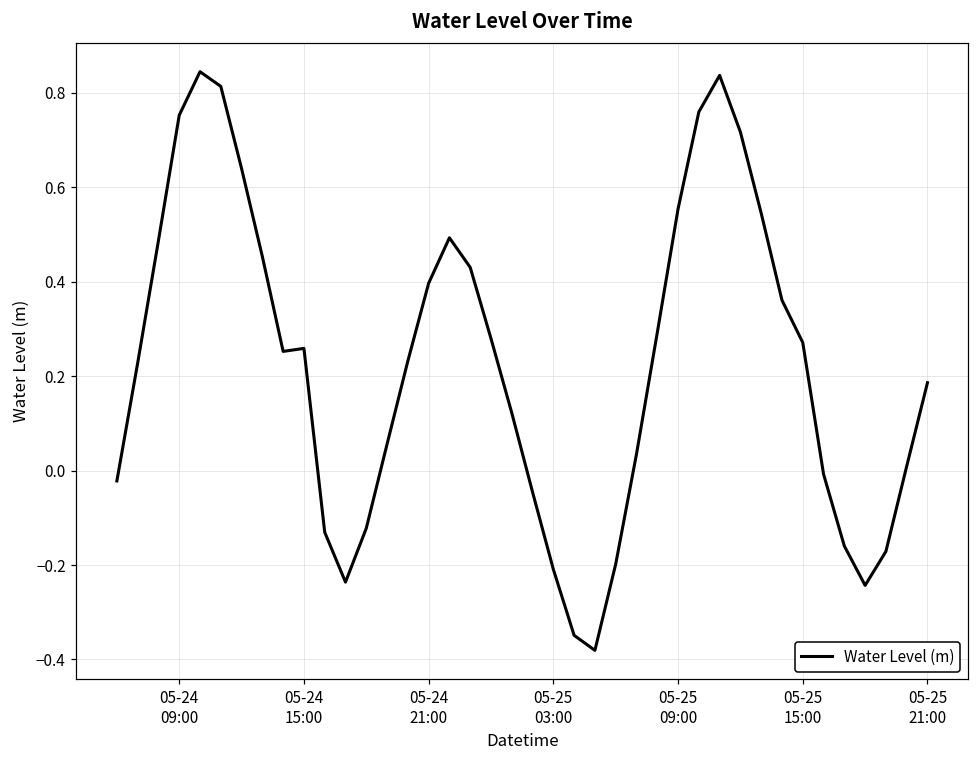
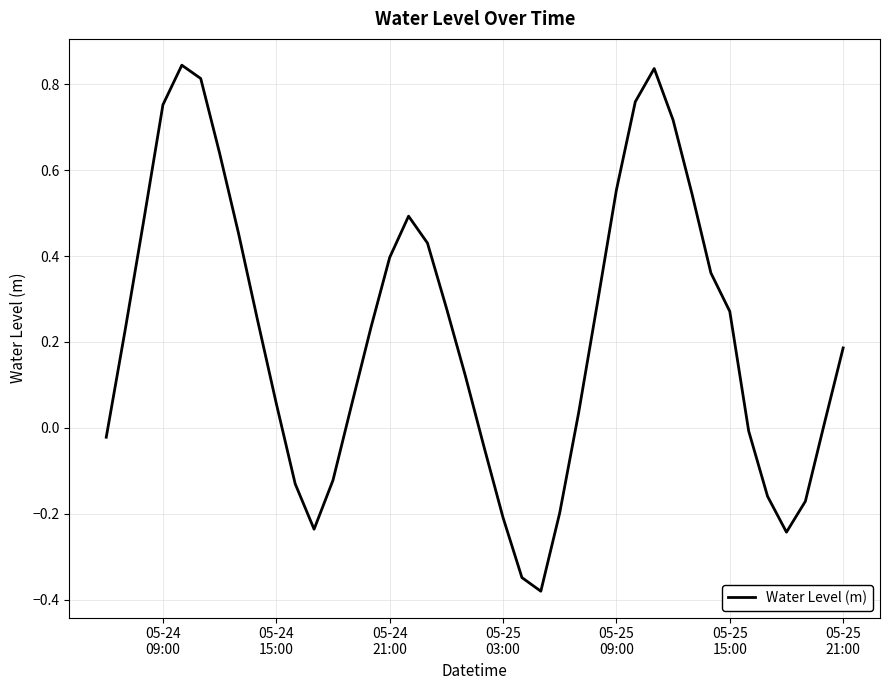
05-24 15:00: 0.26 -> 0.06
